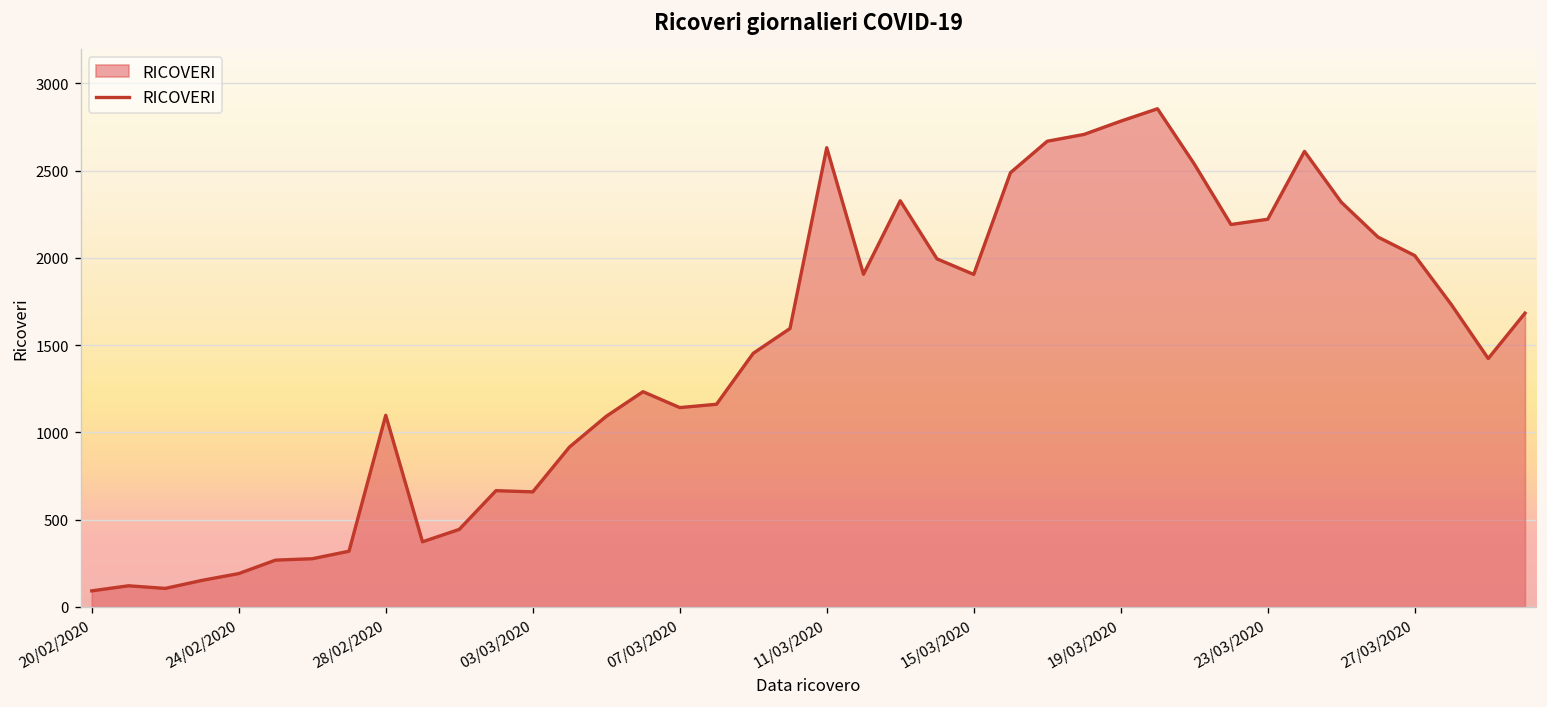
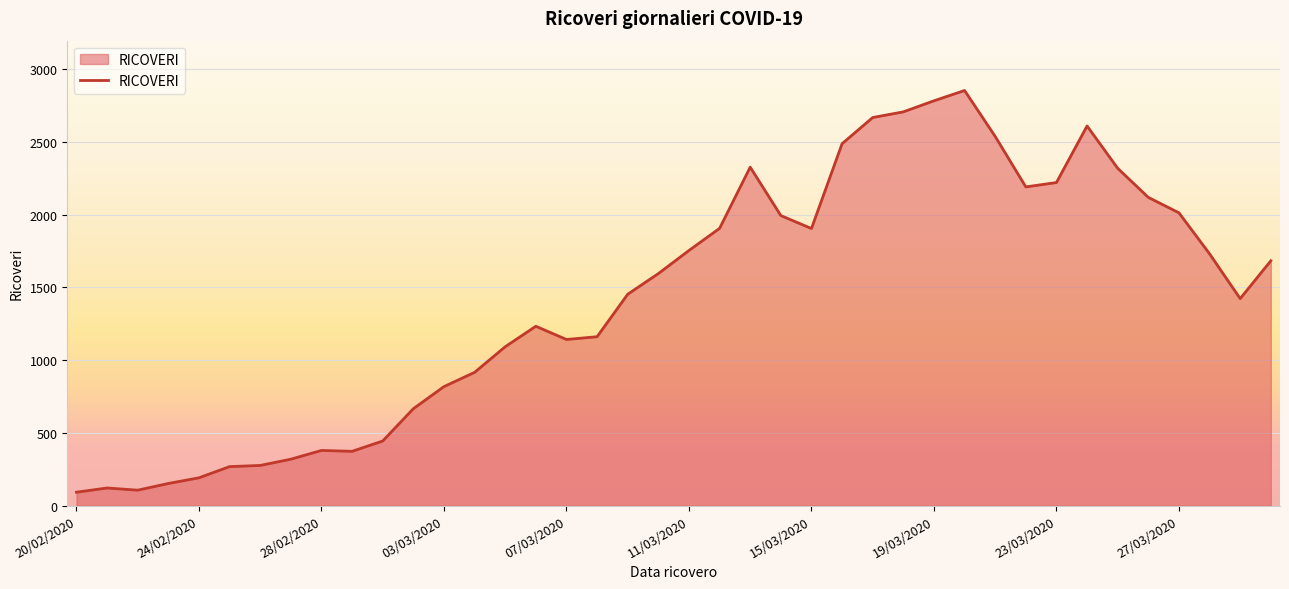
28/02/2020: 1100 -> 380
03/03/2020: 660 -> 820
11/03/2020: 2630 -> 1750
